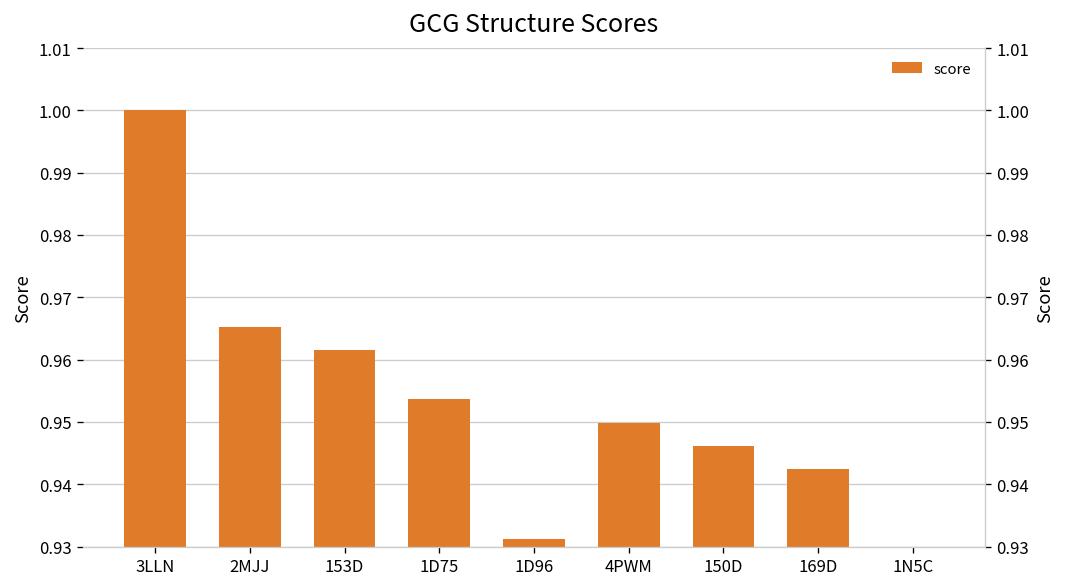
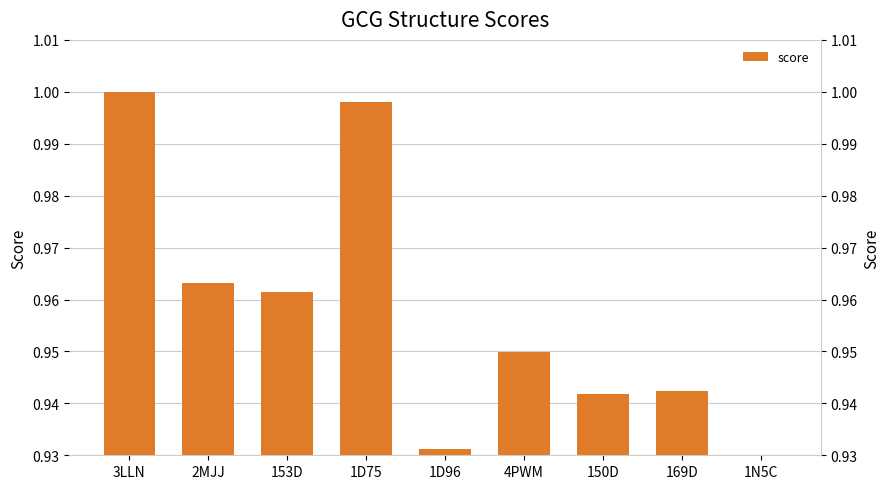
2MJJ: 0.965 -> 0.963
1D75: 0.954 -> 0.998
150D: 0.946 -> 0.942
